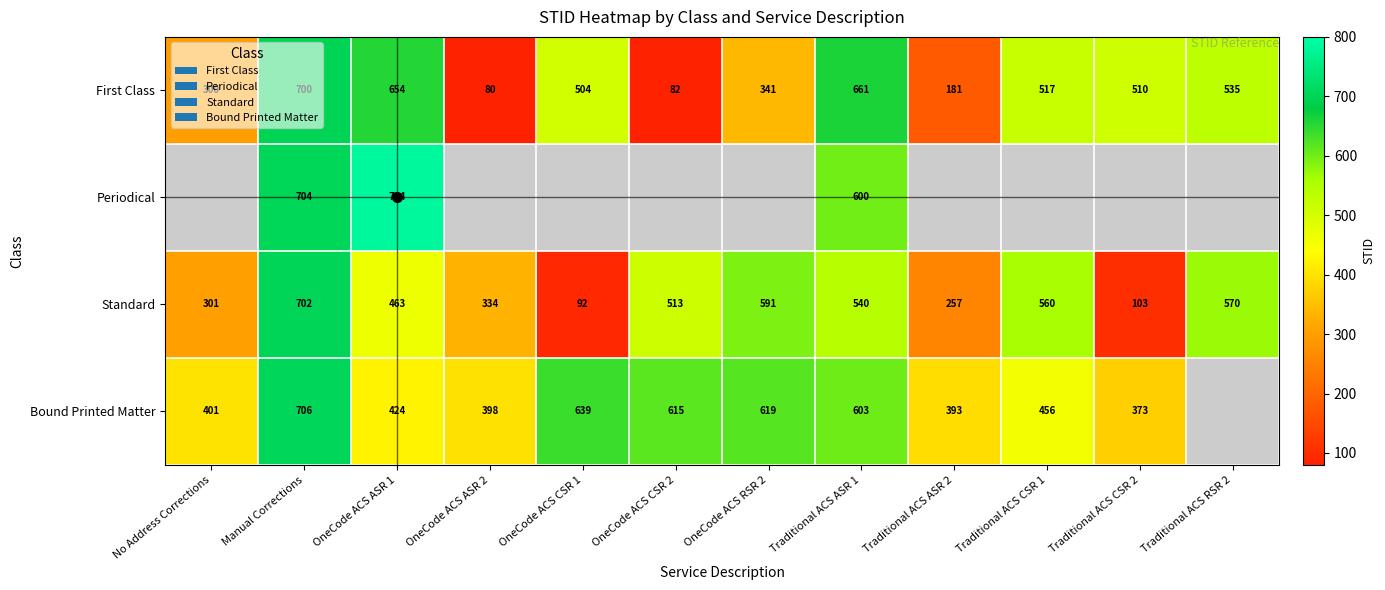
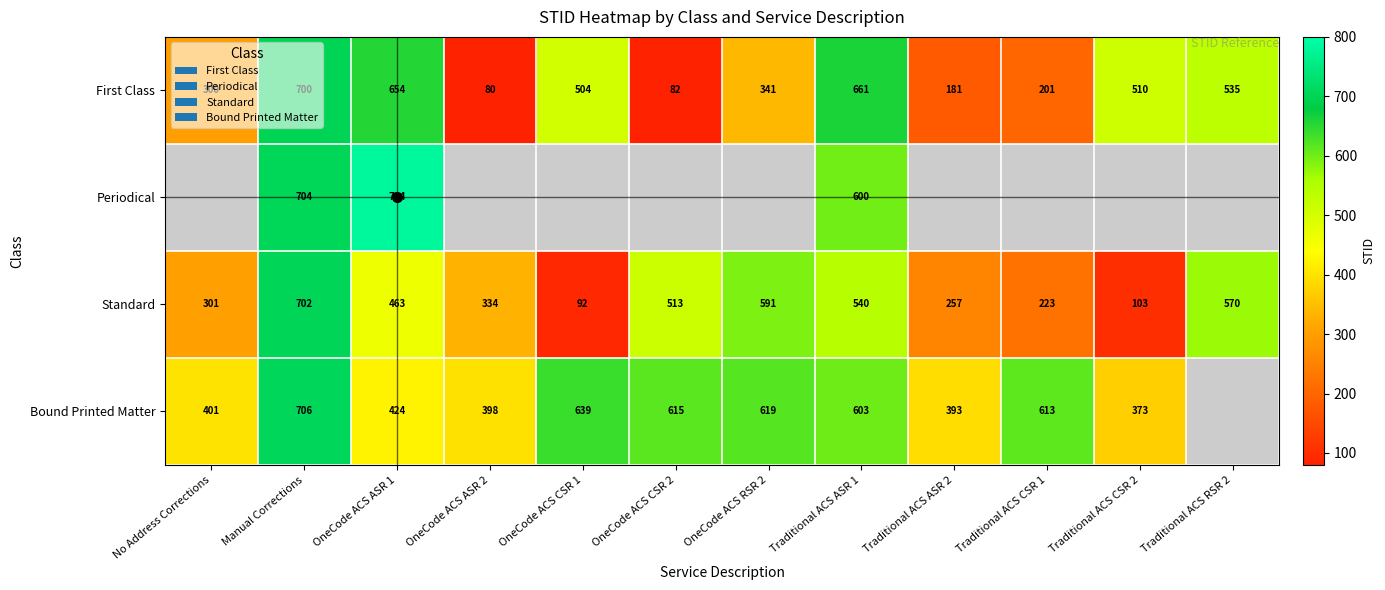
First Class, Traditional ACS CSR 1: 517 -> 201
Standard, Traditional ACS CSR 1: 560 -> 223
Bound Printed Matter, Traditional ACS CSR 1: 456 -> 613
